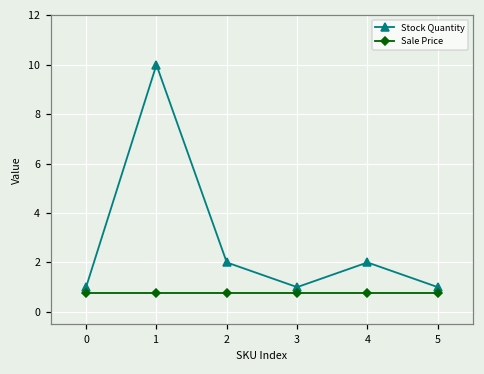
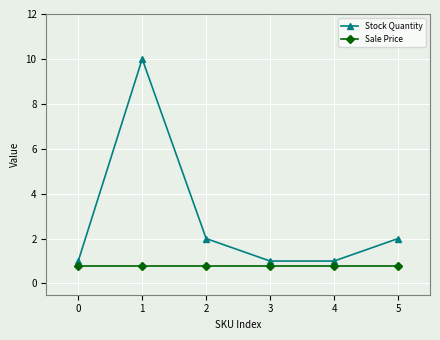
Stock Quantity, 4: 2 -> 1
Stock Quantity, 5: 1 -> 2
